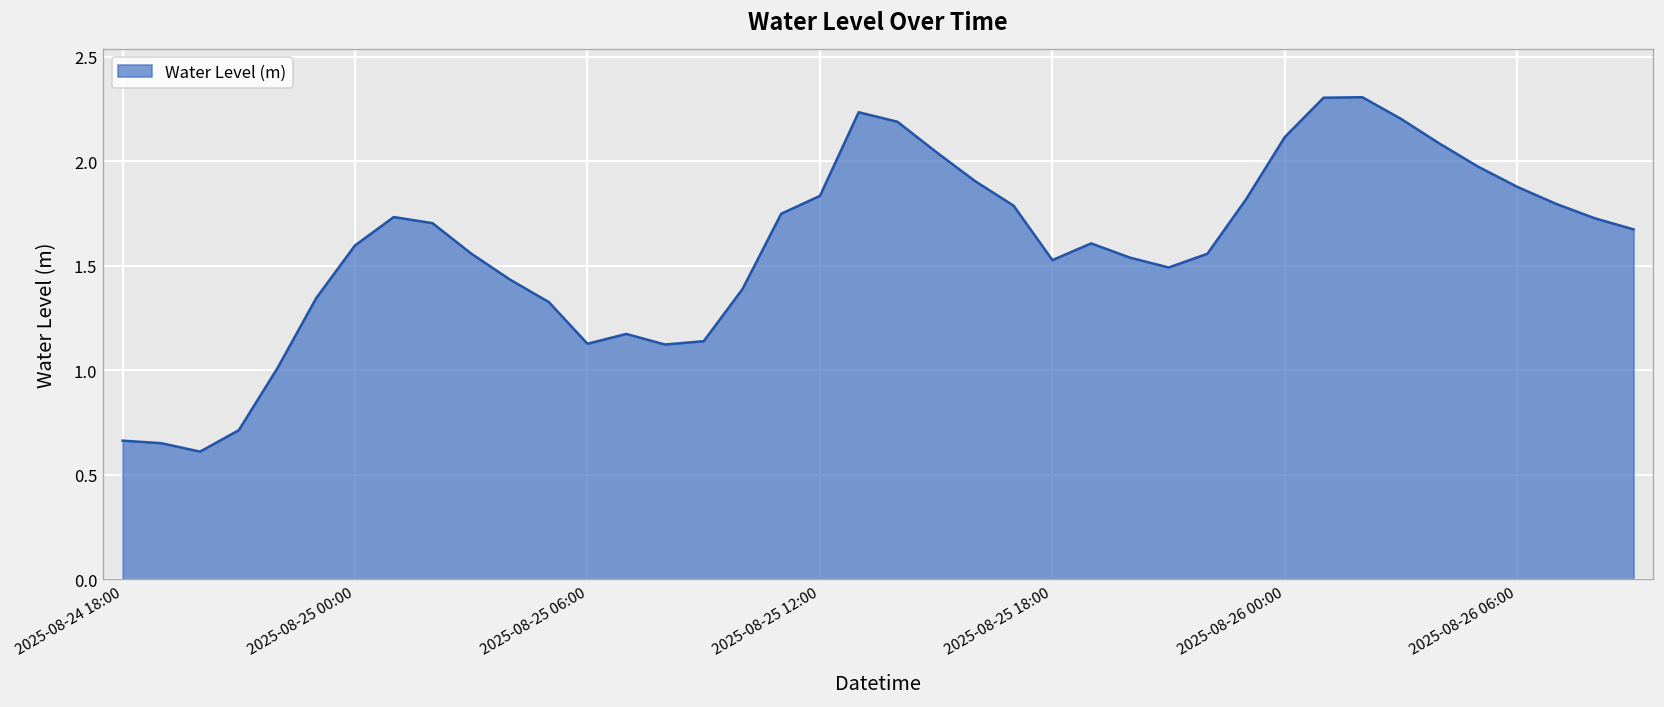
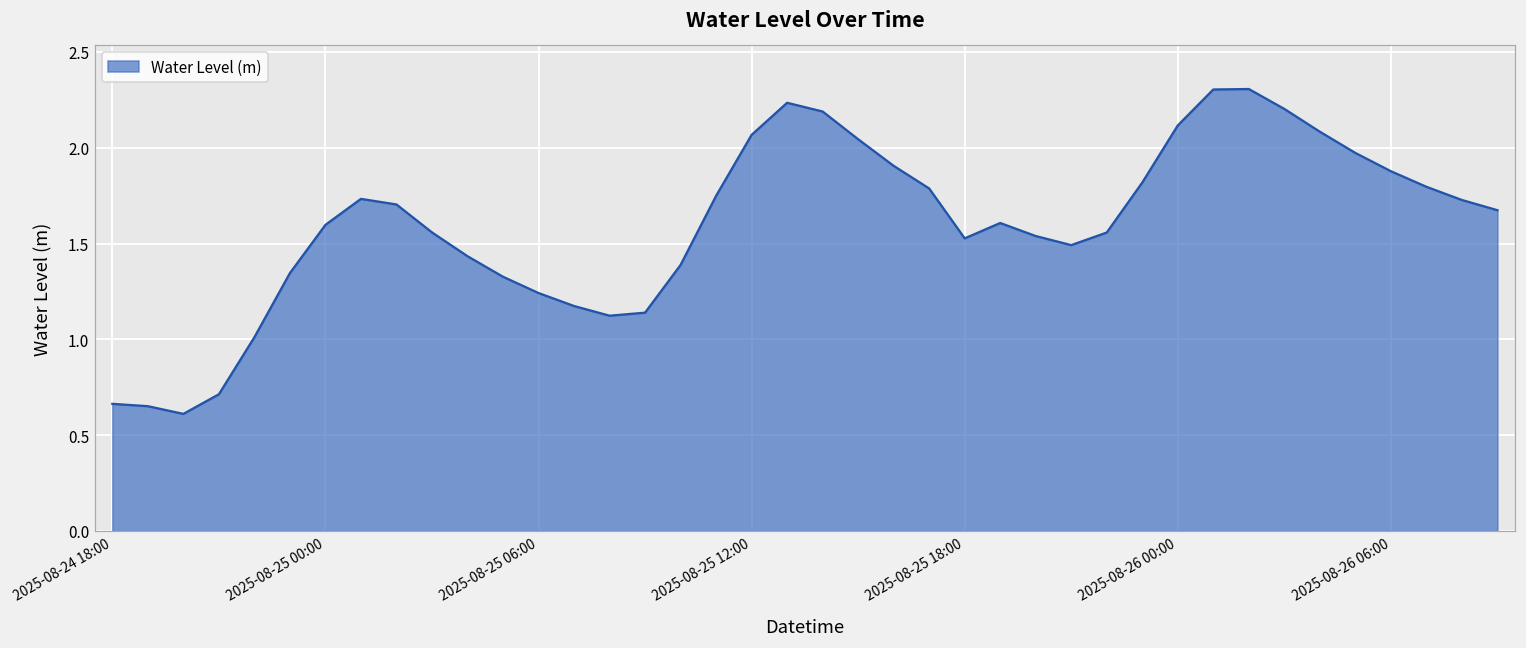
2025-08-25 06:00: 1.13 -> 1.24
2025-08-25 12:00: 1.83 -> 2.07
